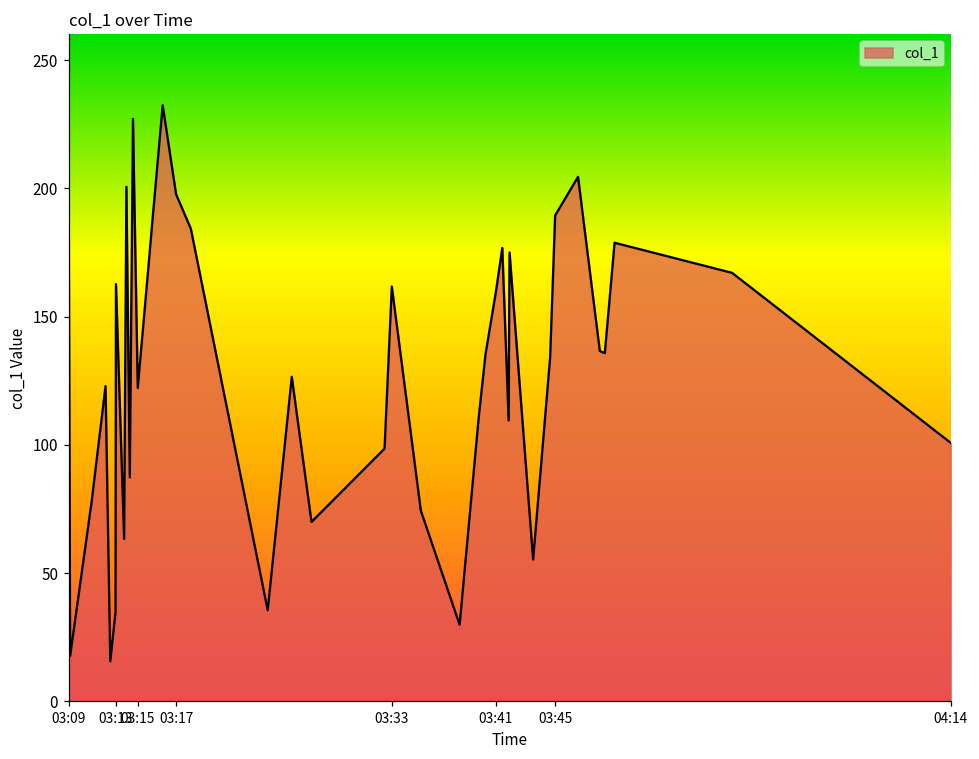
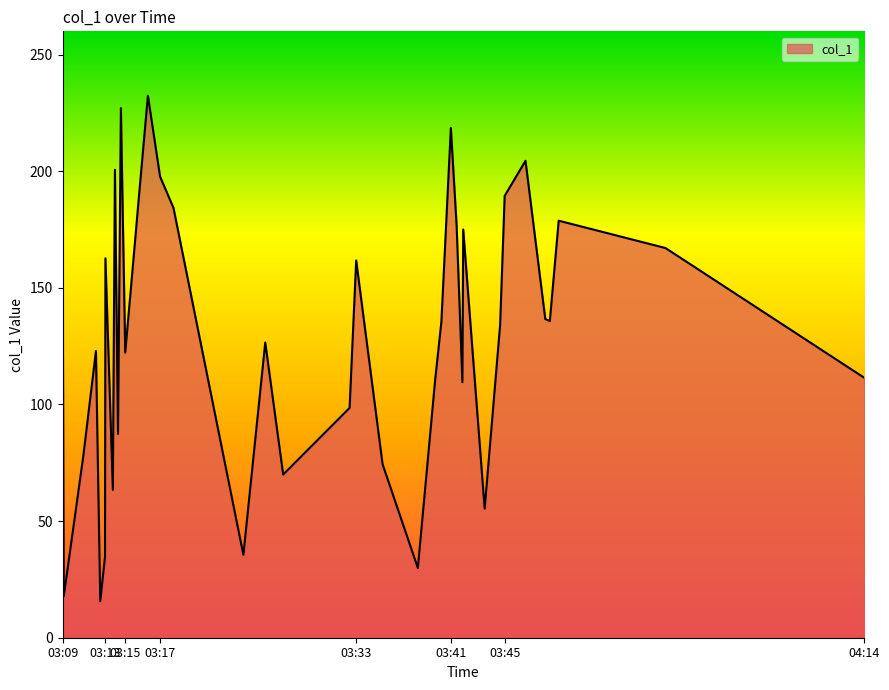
03:41: 160 -> 219
04:14: 101 -> 111
